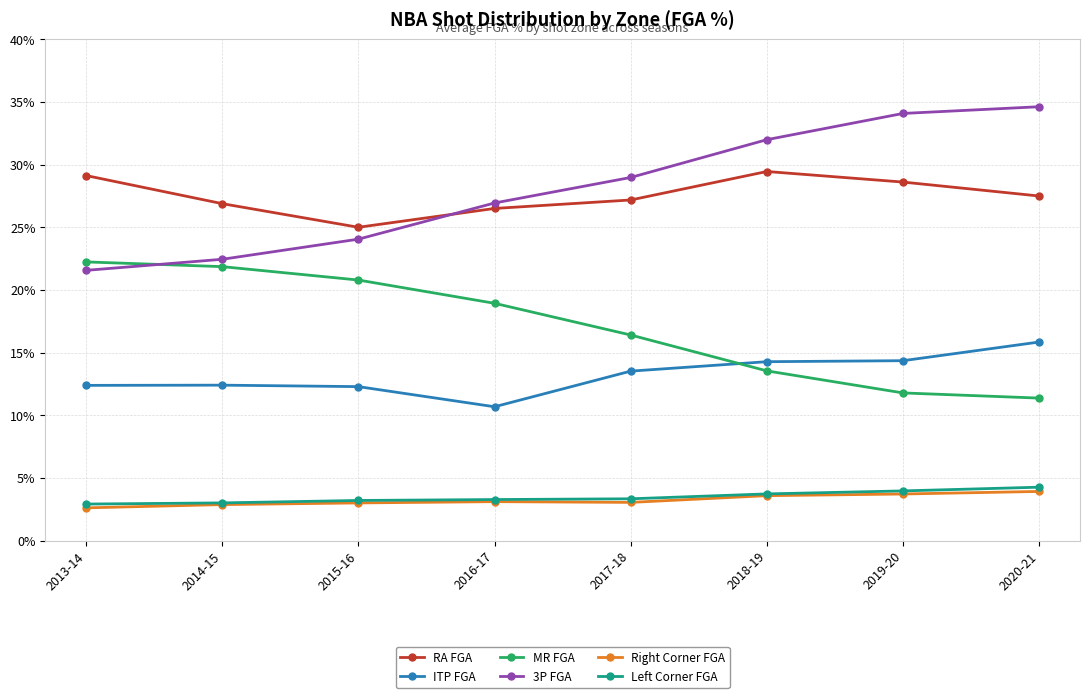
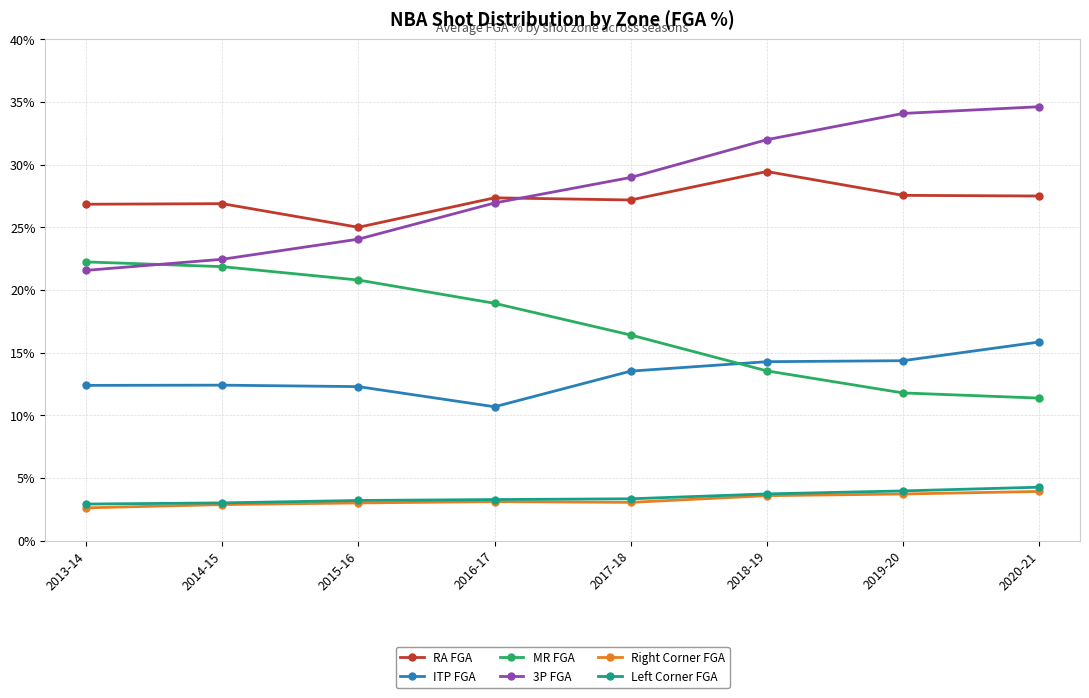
RA FGA, 2013-14: 29.1% -> 26.8%
RA FGA, 2016-17: 26.5% -> 27.4%
RA FGA, 2019-20: 28.6% -> 27.6%
